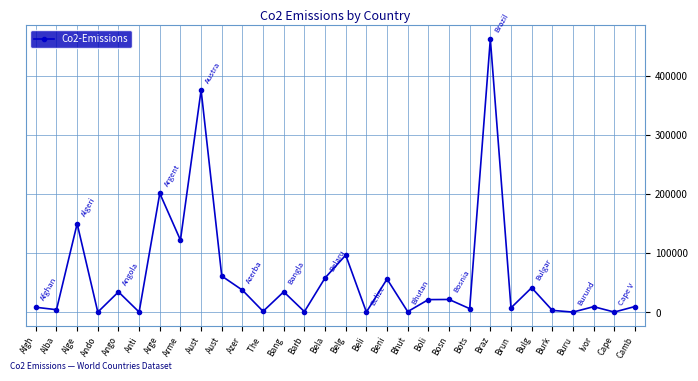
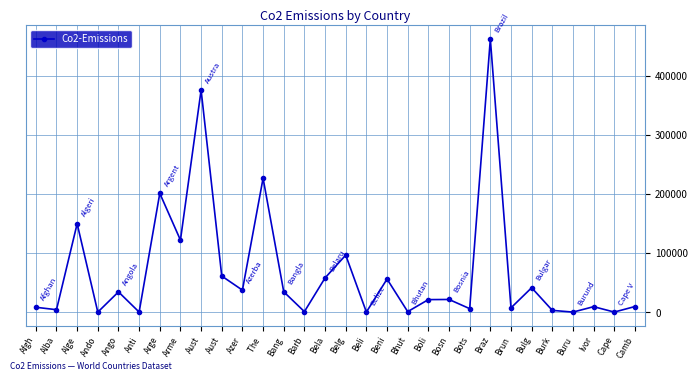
The: 0 -> 230000
